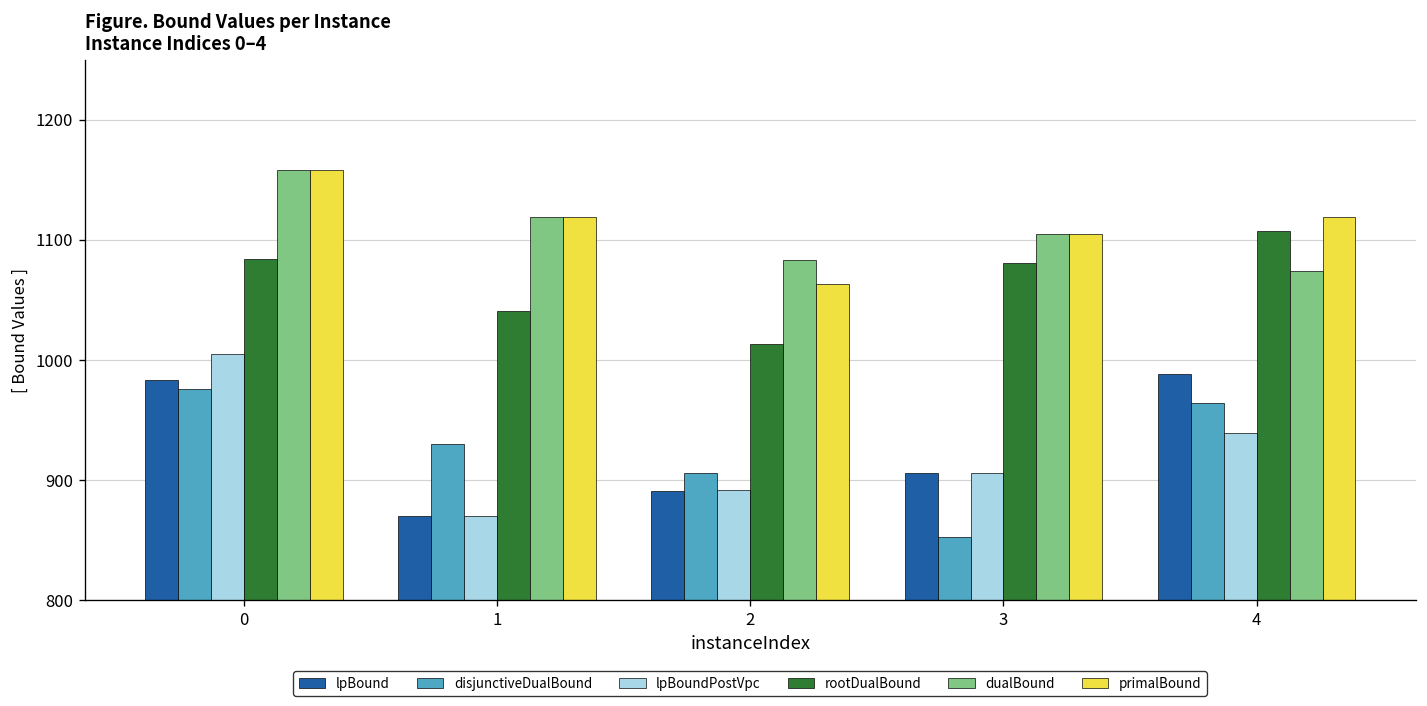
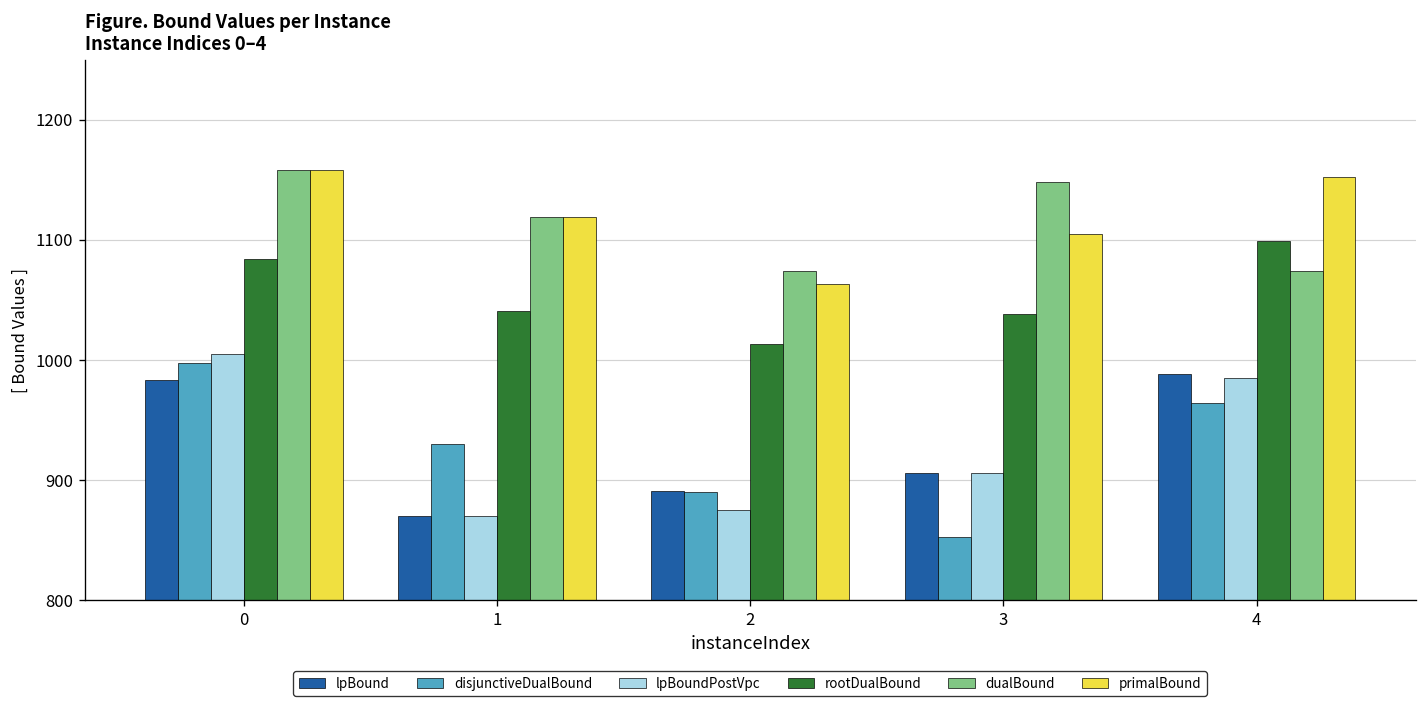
disjunctiveDualBound, 0: 976 -> 997
disjunctiveDualBound, 2: 906 -> 890
lpBoundPostVpc, 2: 891 -> 875
dualBound, 2: 1083 -> 1074
rootDualBound, 3: 1081 -> 1038
dualBound, 3: 1105 -> 1148
lpBoundPostVpc, 4: 939 -> 985
rootDualBound, 4: 1107 -> 1099
primalBound, 4: 1119 -> 1152
